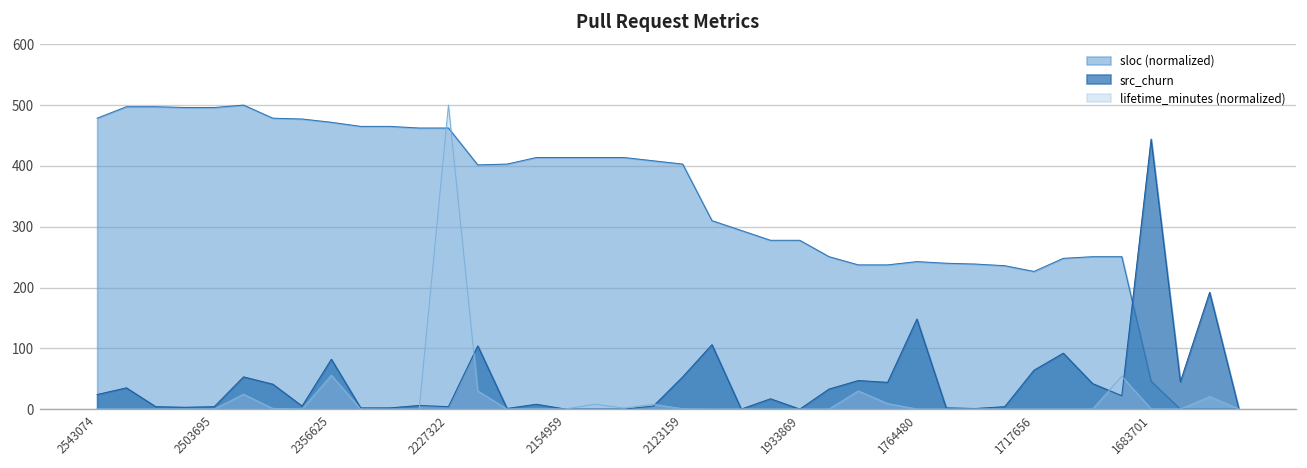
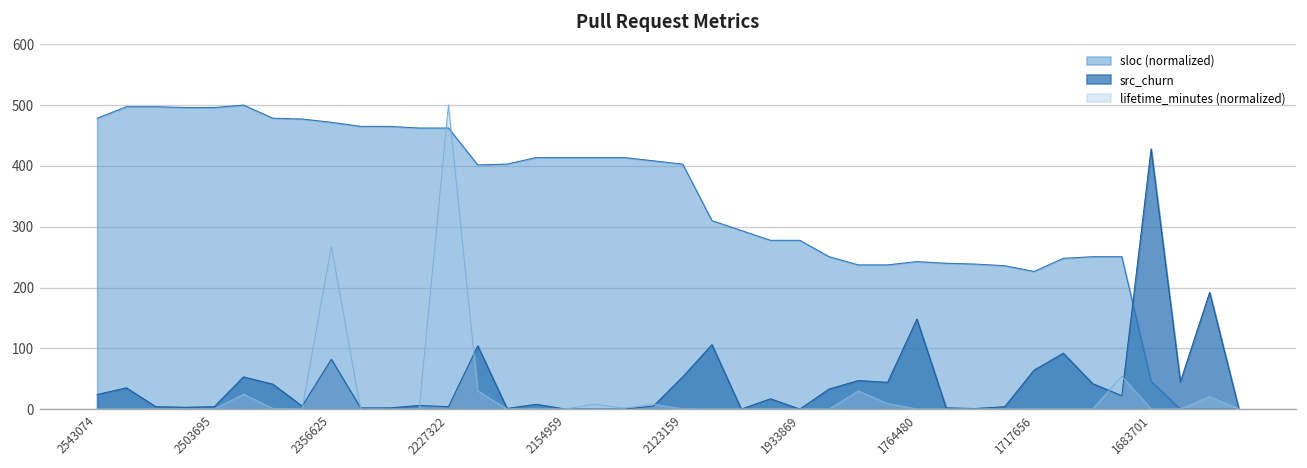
lifetime_minutes (normalized), 2356625: 60 -> 270
src_churn, 1683701: 440 -> 430
